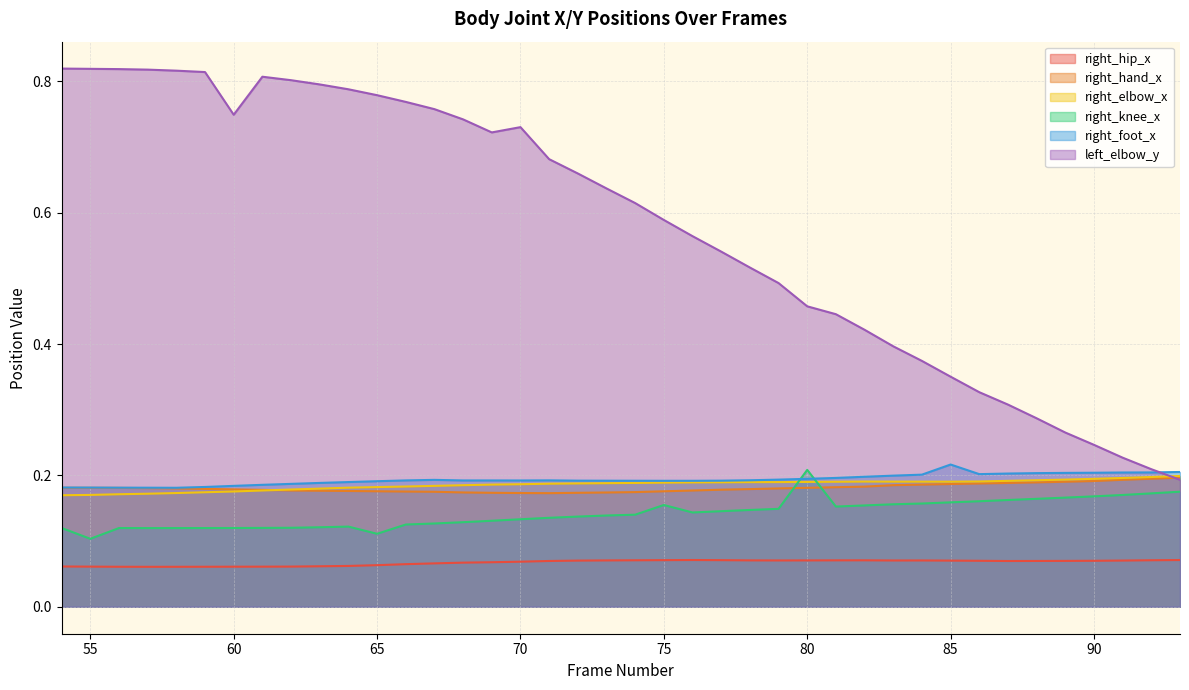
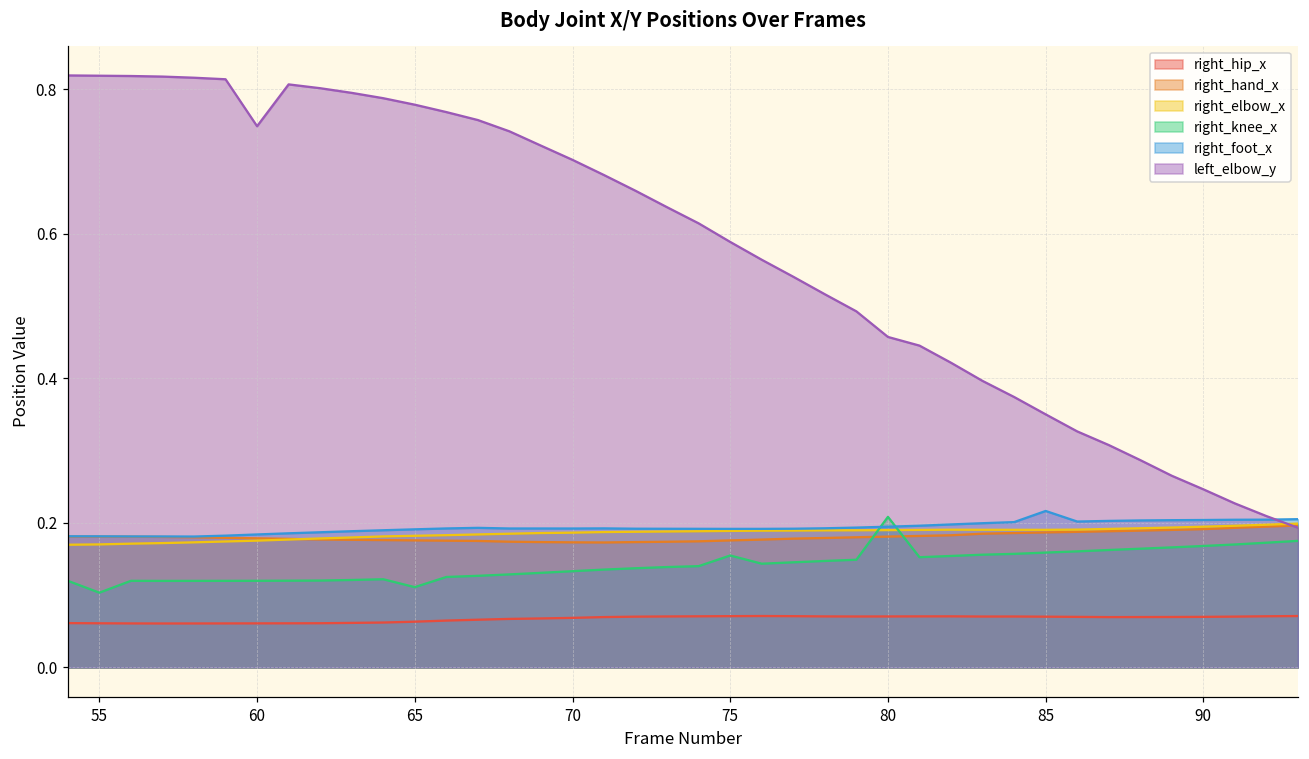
left_elbow_y, 70: 0.73 -> 0.70
